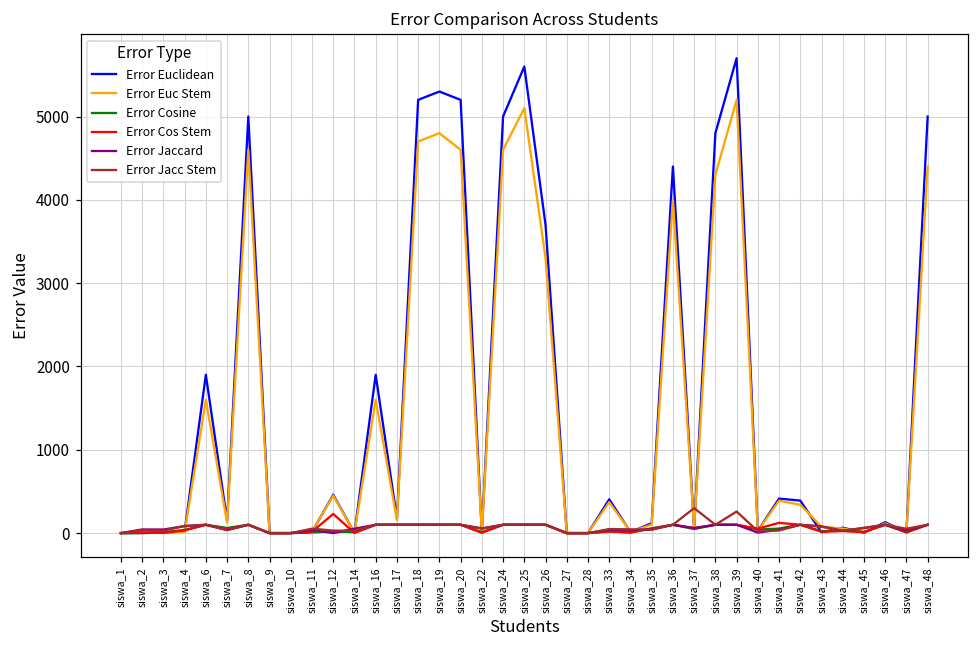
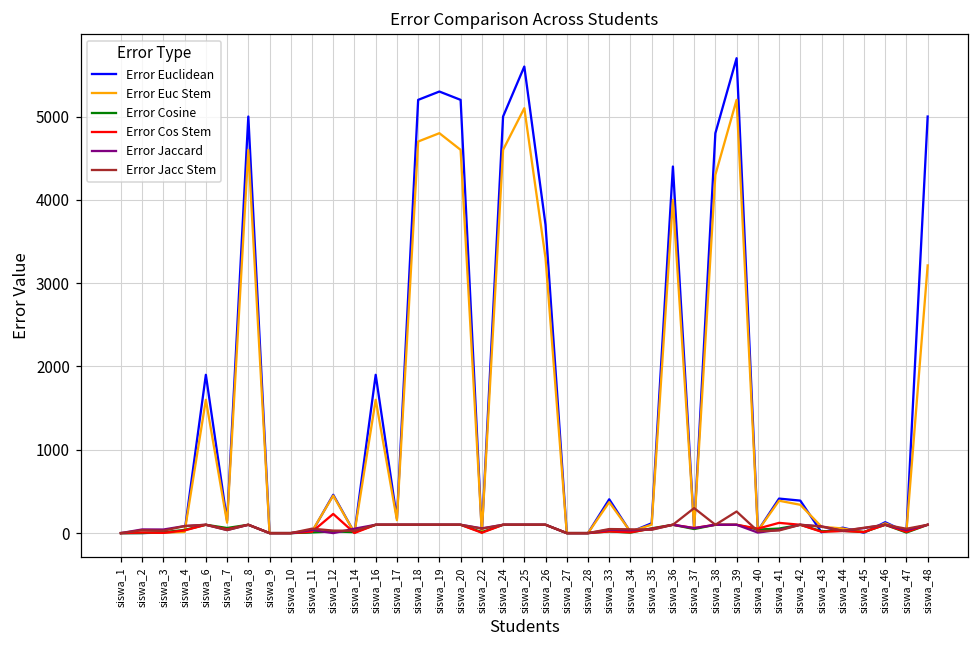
Error Euc Stem, siswa_48: 4400 -> 3200
